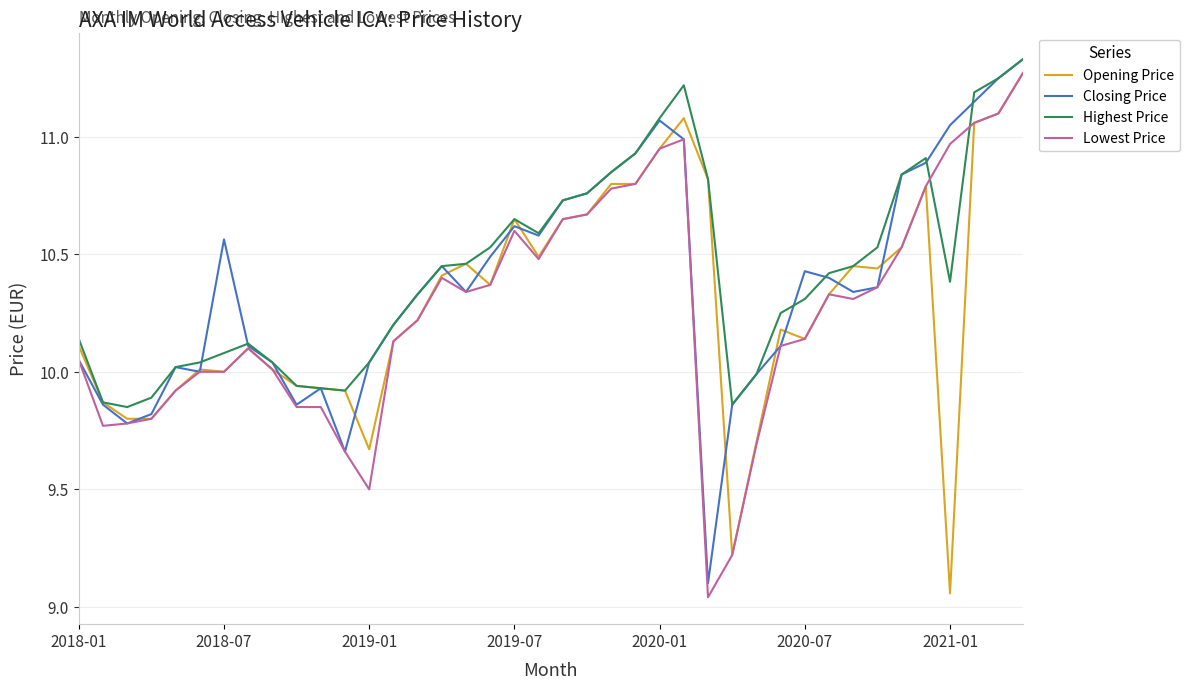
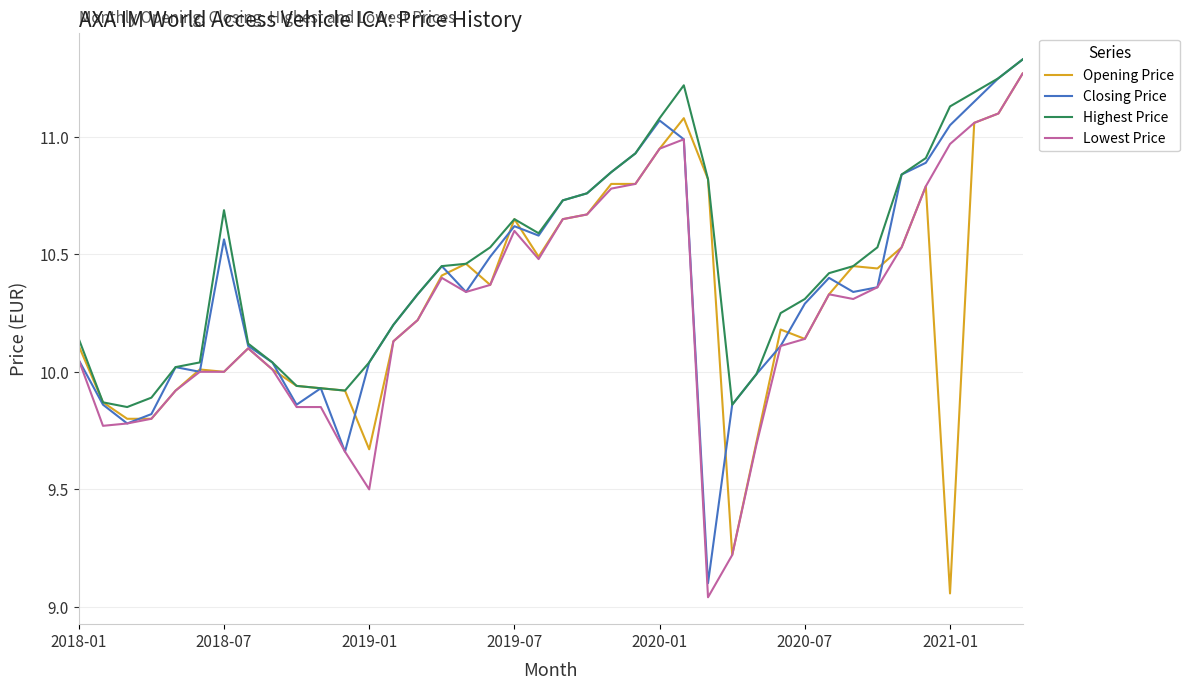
Highest Price, 2018-07: 10.08 -> 10.69
Closing Price, 2020-07: 10.43 -> 10.29
Highest Price, 2021-01: 10.38 -> 11.13
